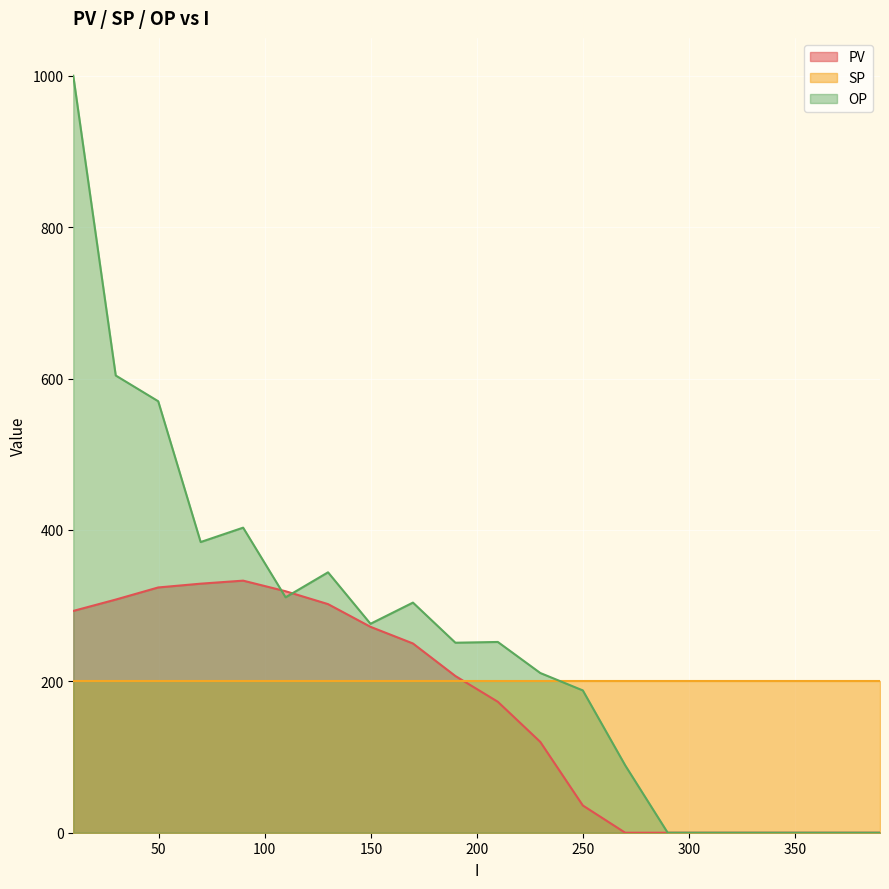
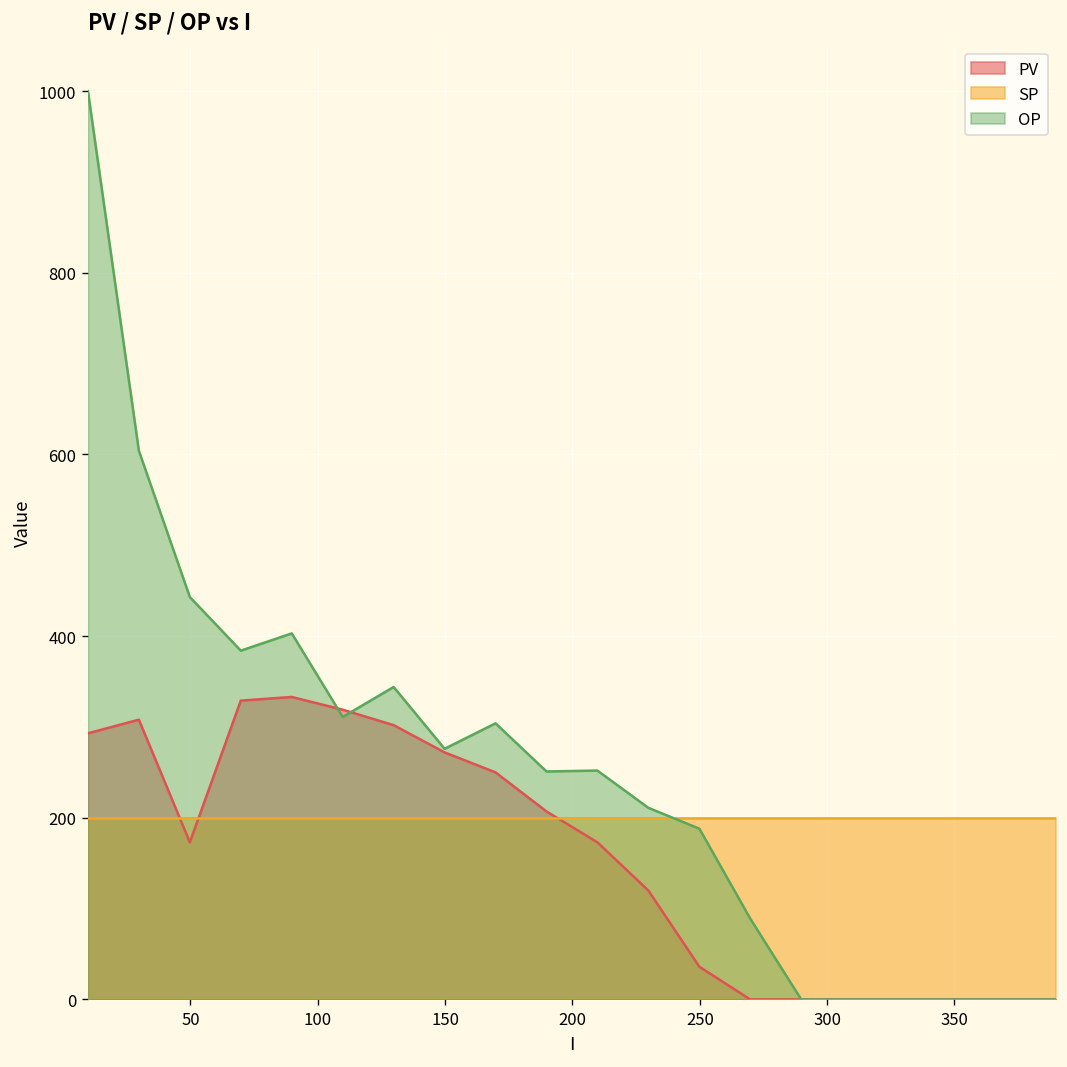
PV, 50: 320 -> 170
OP, 50: 570 -> 440
